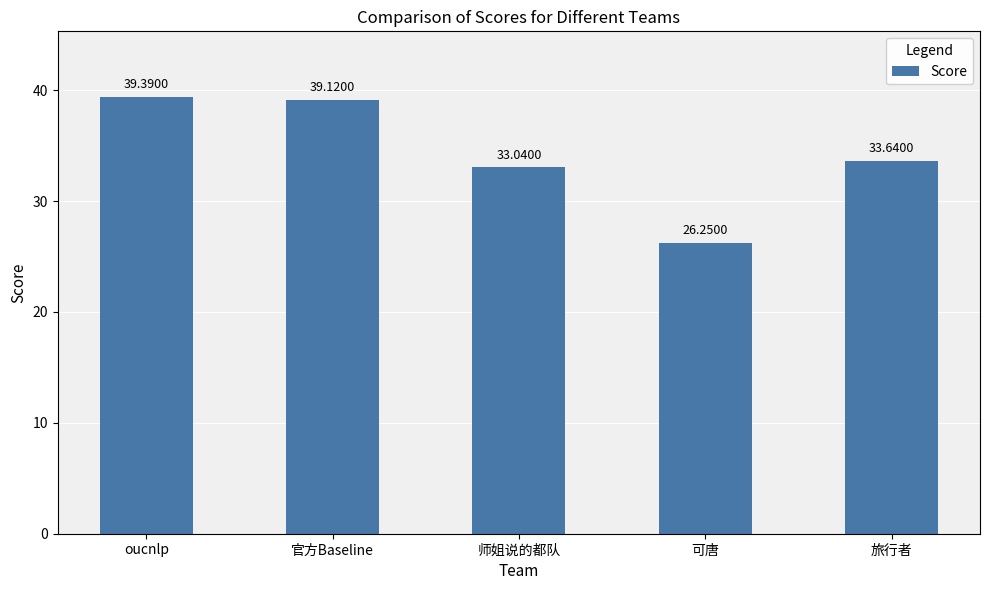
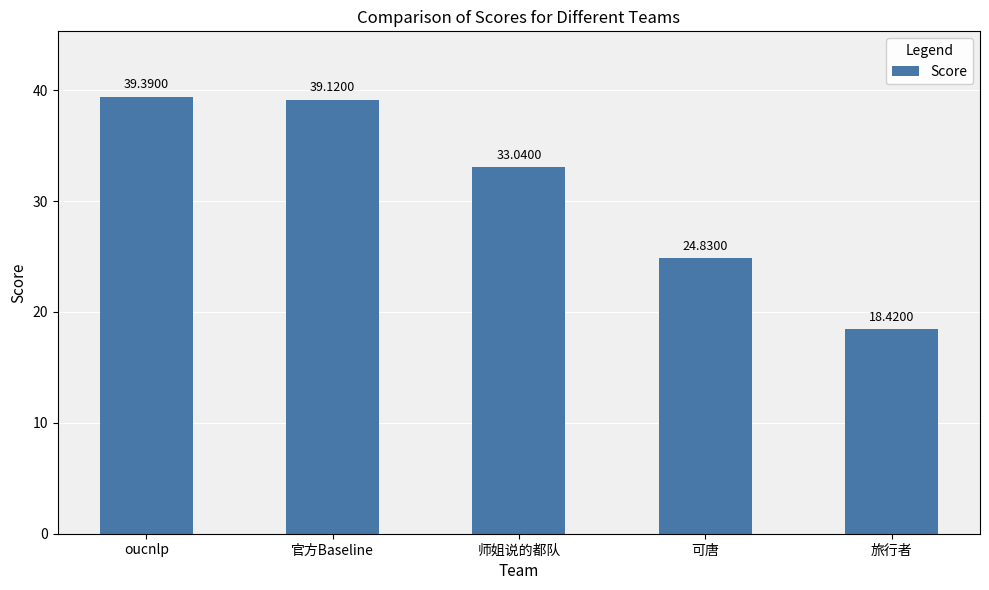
可唐: 26.2500 -> 24.8300
旅行者: 33.6400 -> 18.4200
